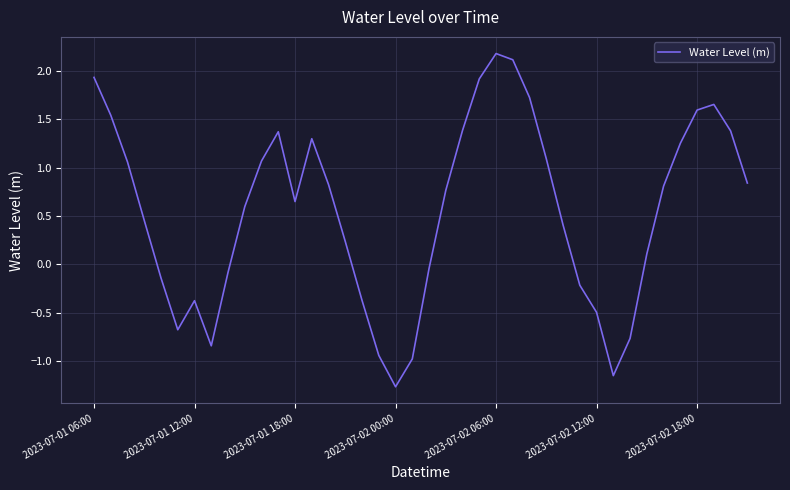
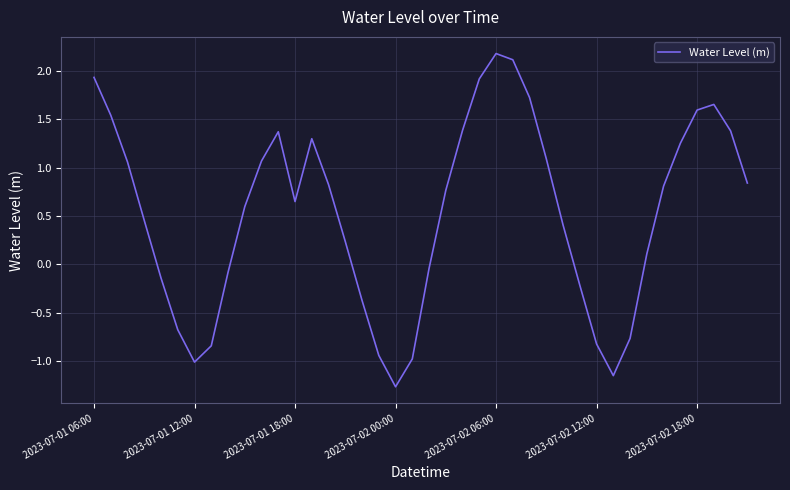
2023-07-01 12:00: -0.4 -> -1.0
2023-07-02 12:00: -0.5 -> -0.8
